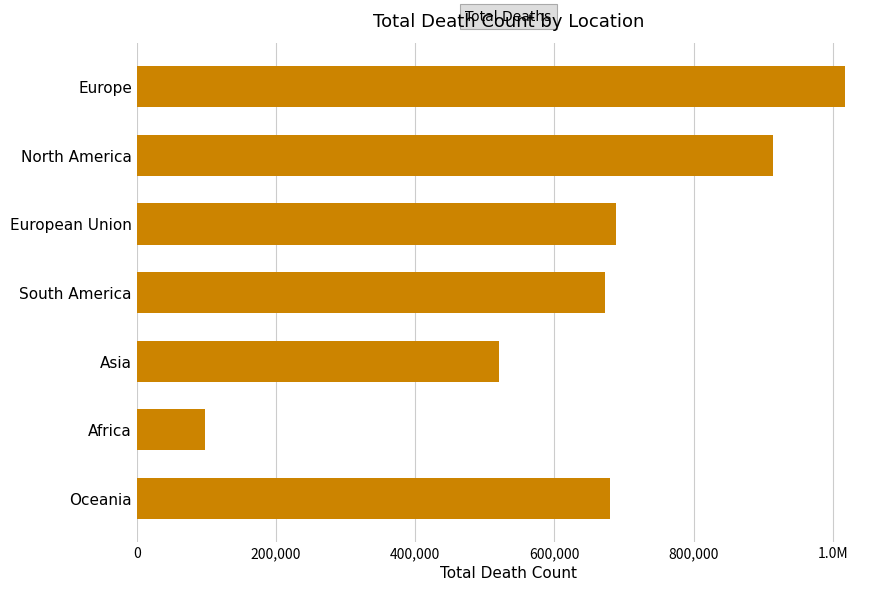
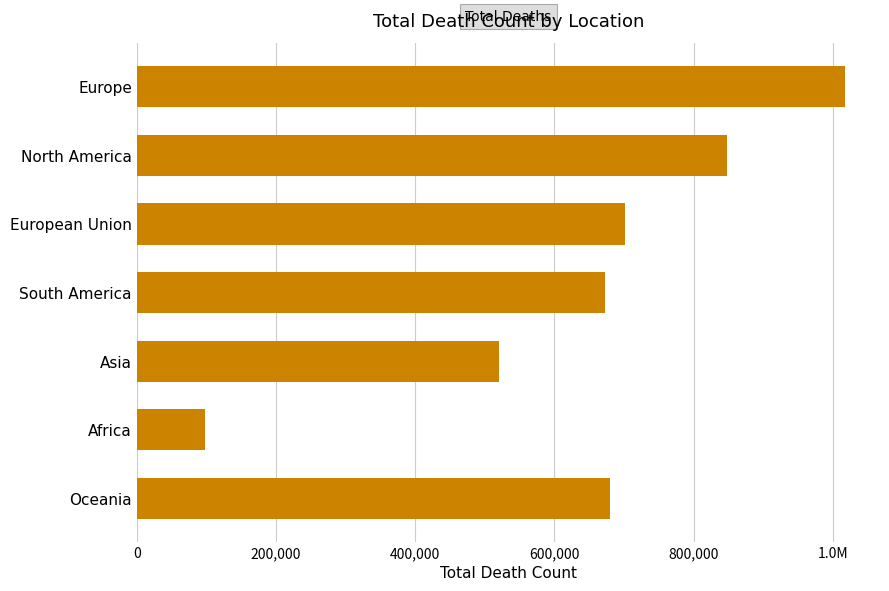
North America: 910,000 -> 850,000
European Union: 690,000 -> 700,000
